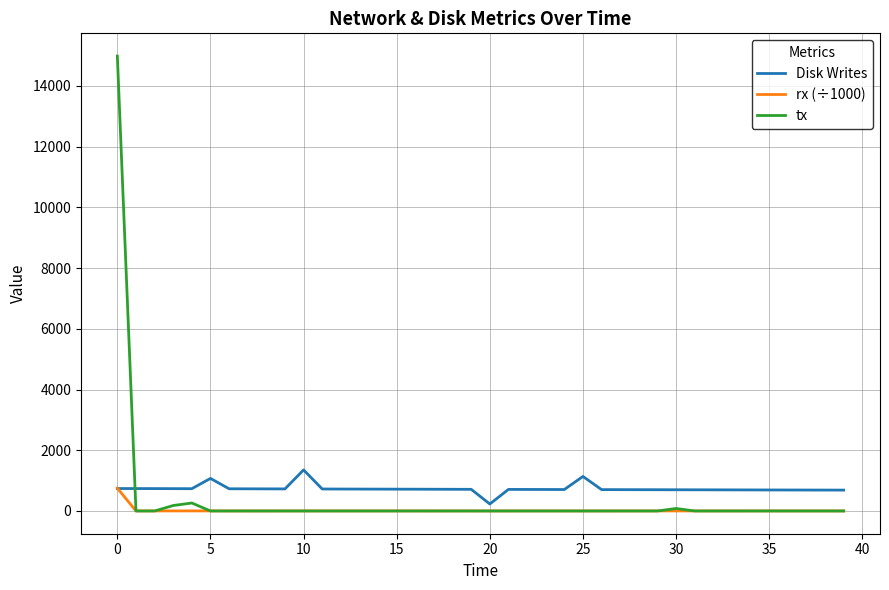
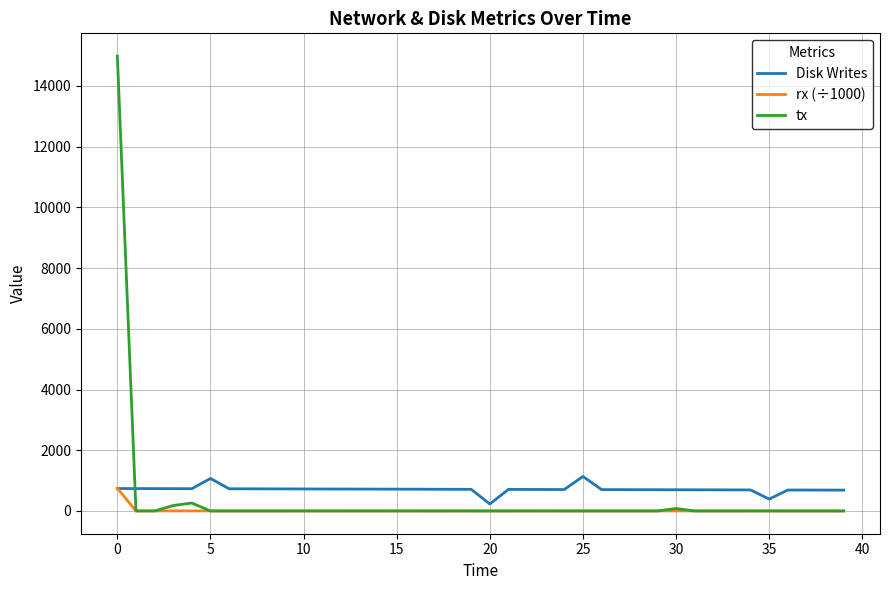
Disk Writes, 10: 1400 -> 700
Disk Writes, 35: 700 -> 400
